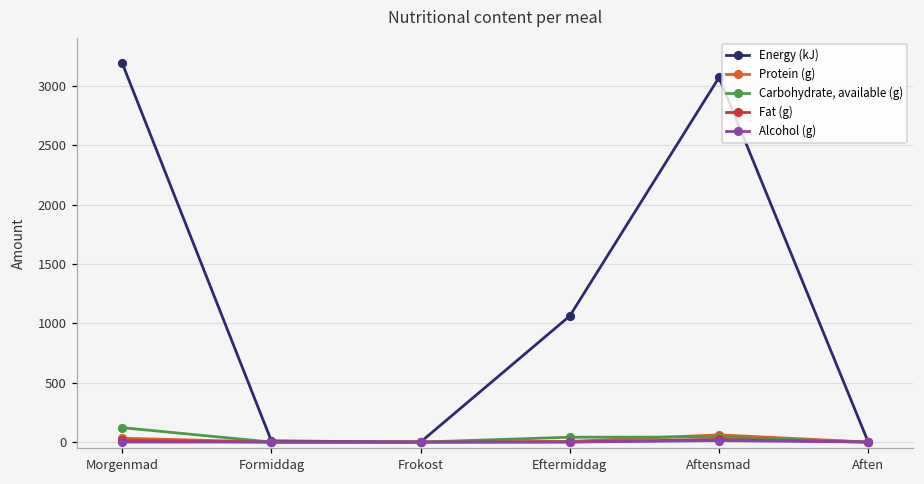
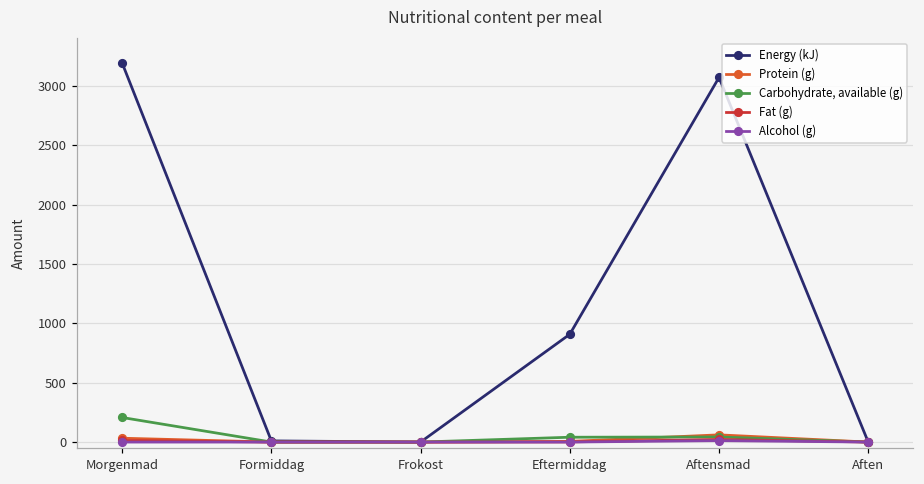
Carbohydrate, available (g), Morgenmad: 120 -> 210
Energy (kJ), Eftermiddag: 1060 -> 910
